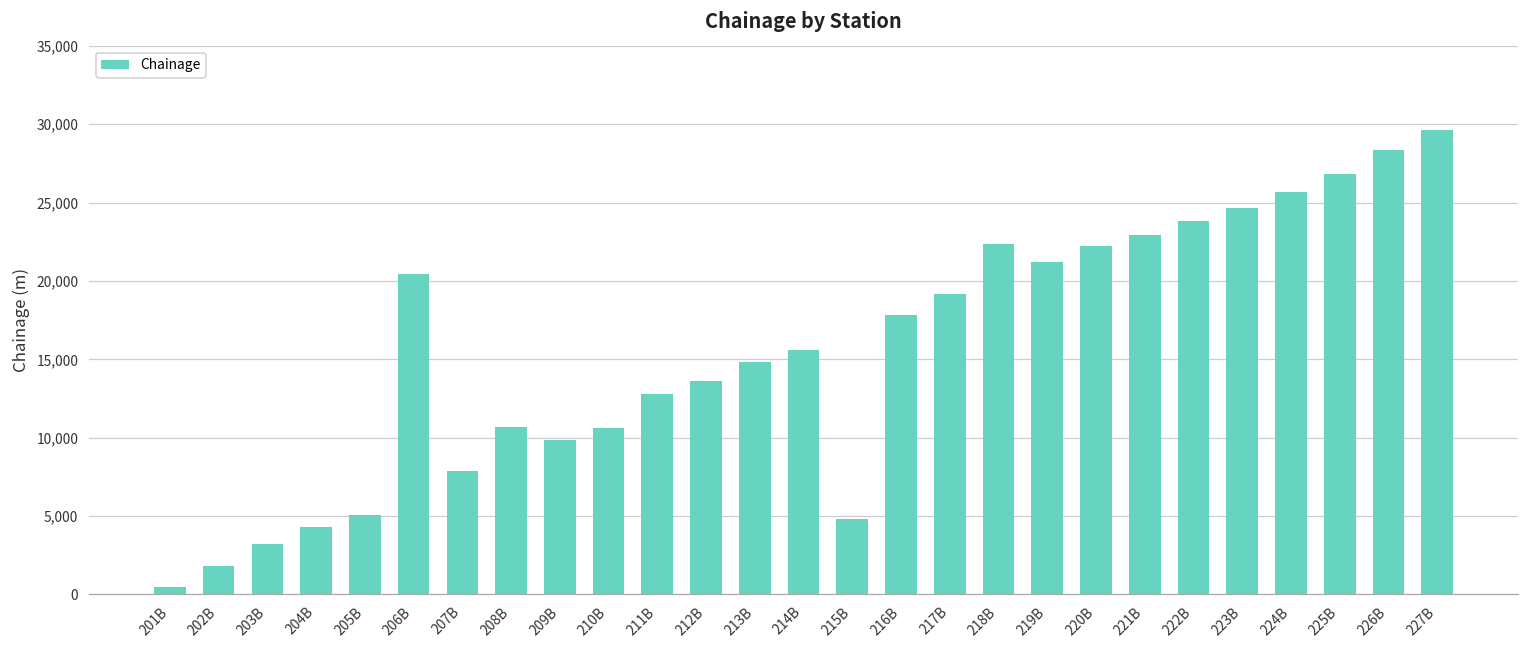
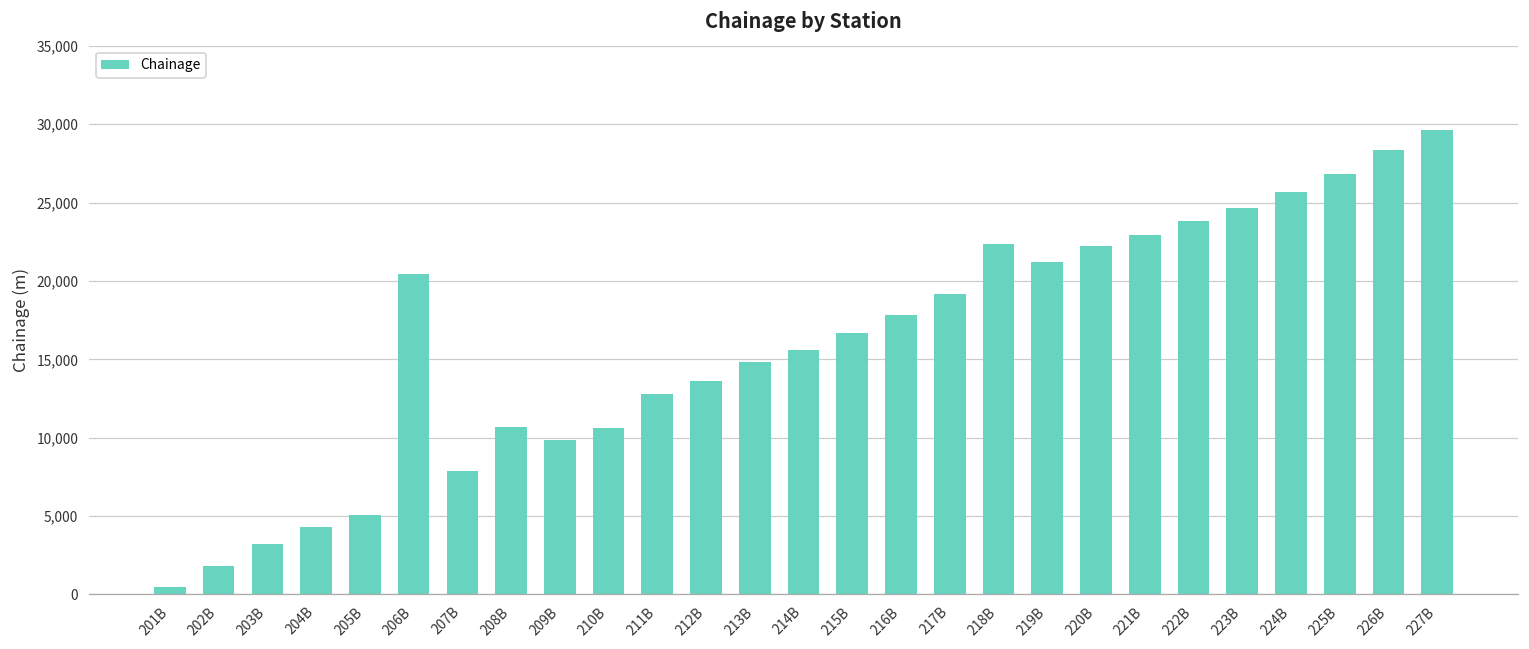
215B: 4,800 -> 16,700
